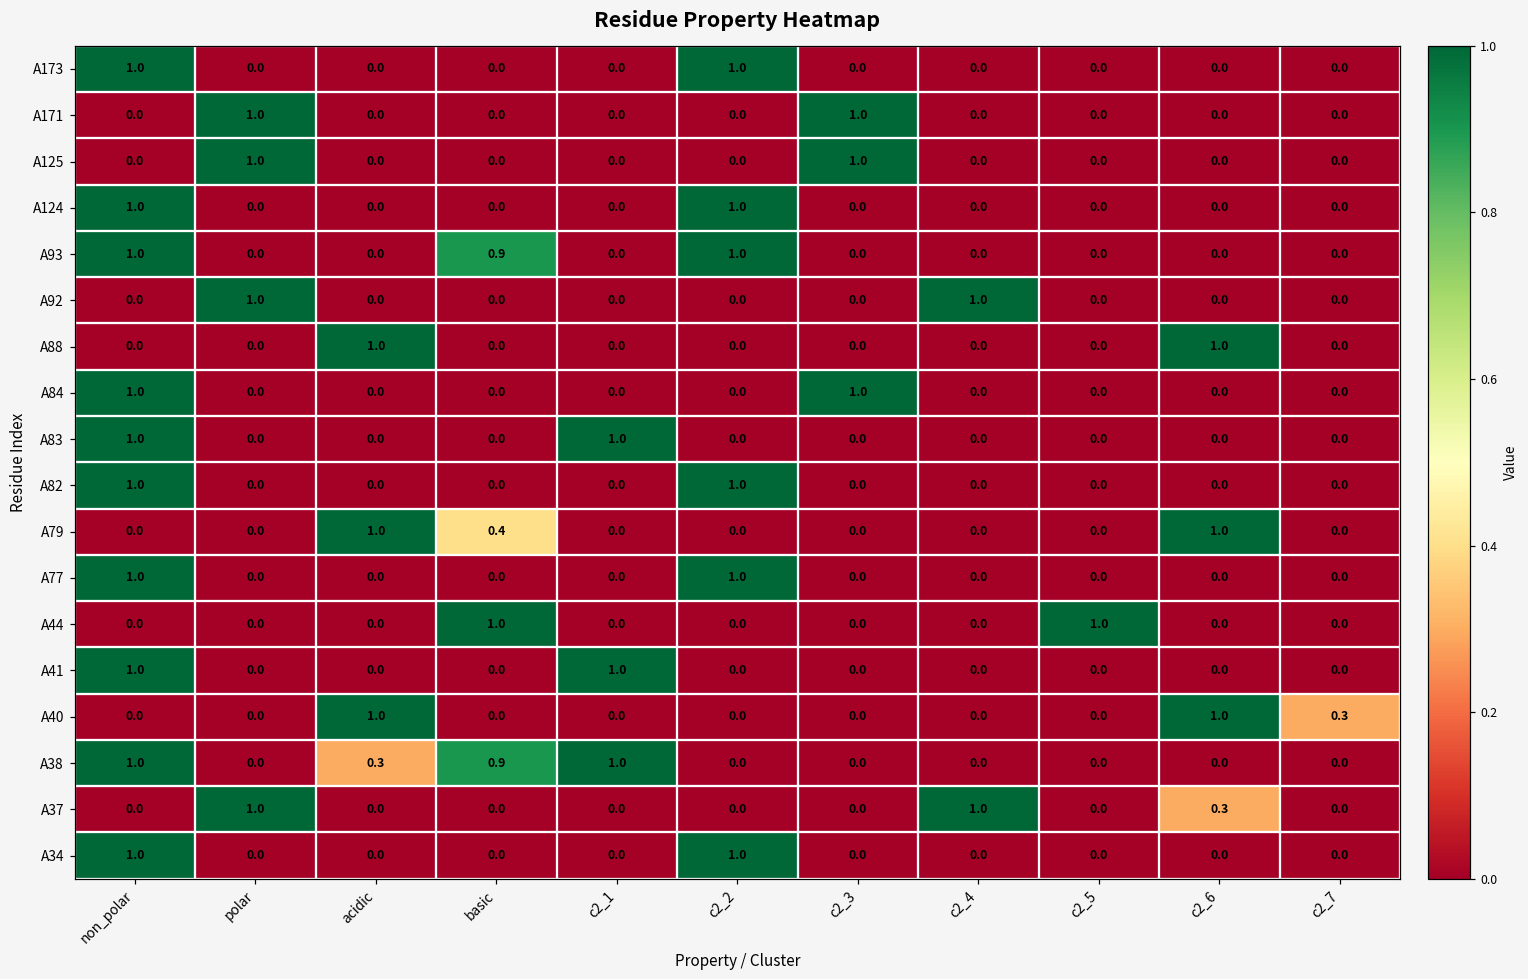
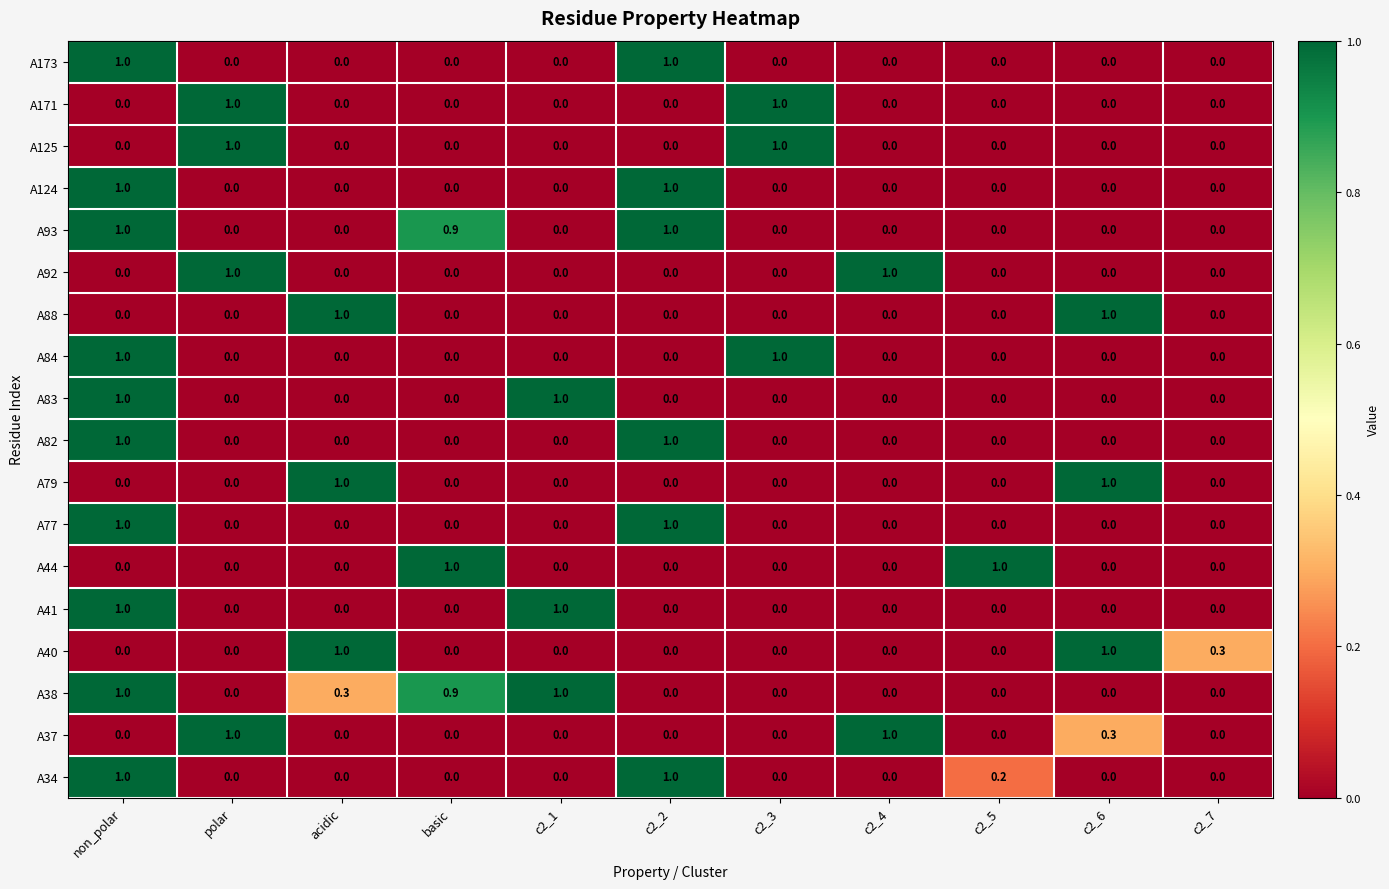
A79, basic: 0.4 -> 0.0
A34, c2_5: 0.0 -> 0.2
